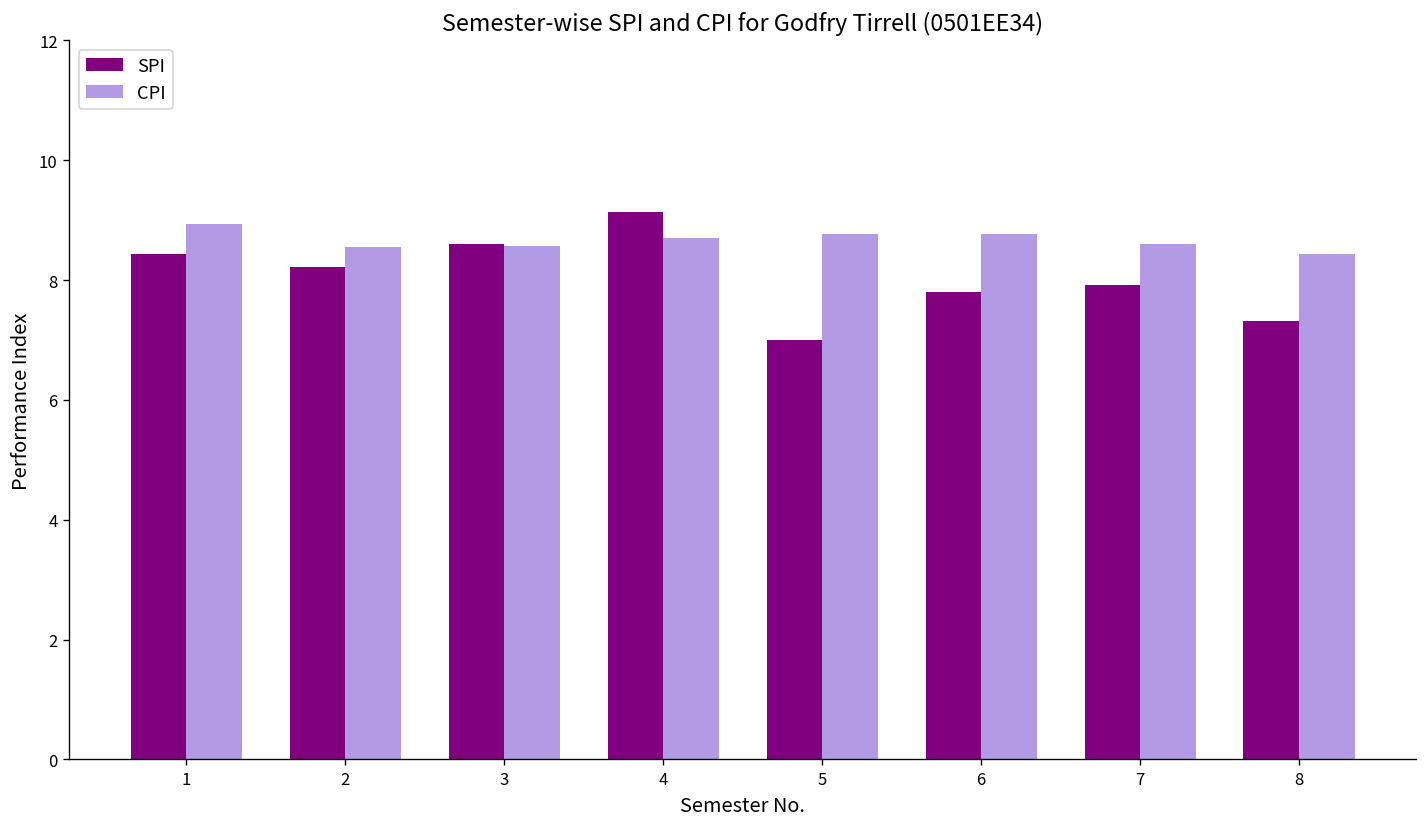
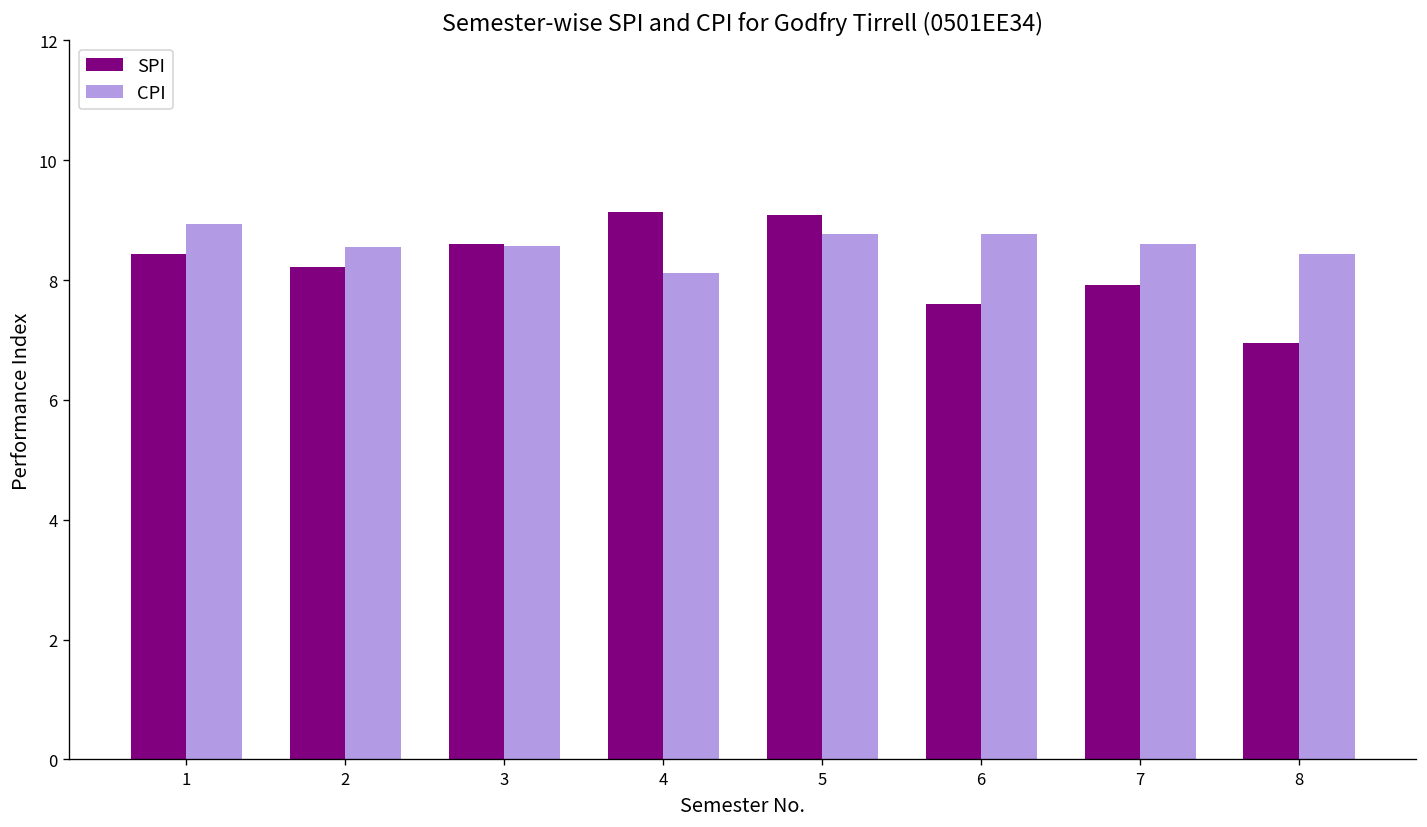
CPI, 4: 8.7 -> 8.1
SPI, 5: 7.0 -> 9.1
SPI, 6: 7.8 -> 7.6
SPI, 8: 7.3 -> 7.0
